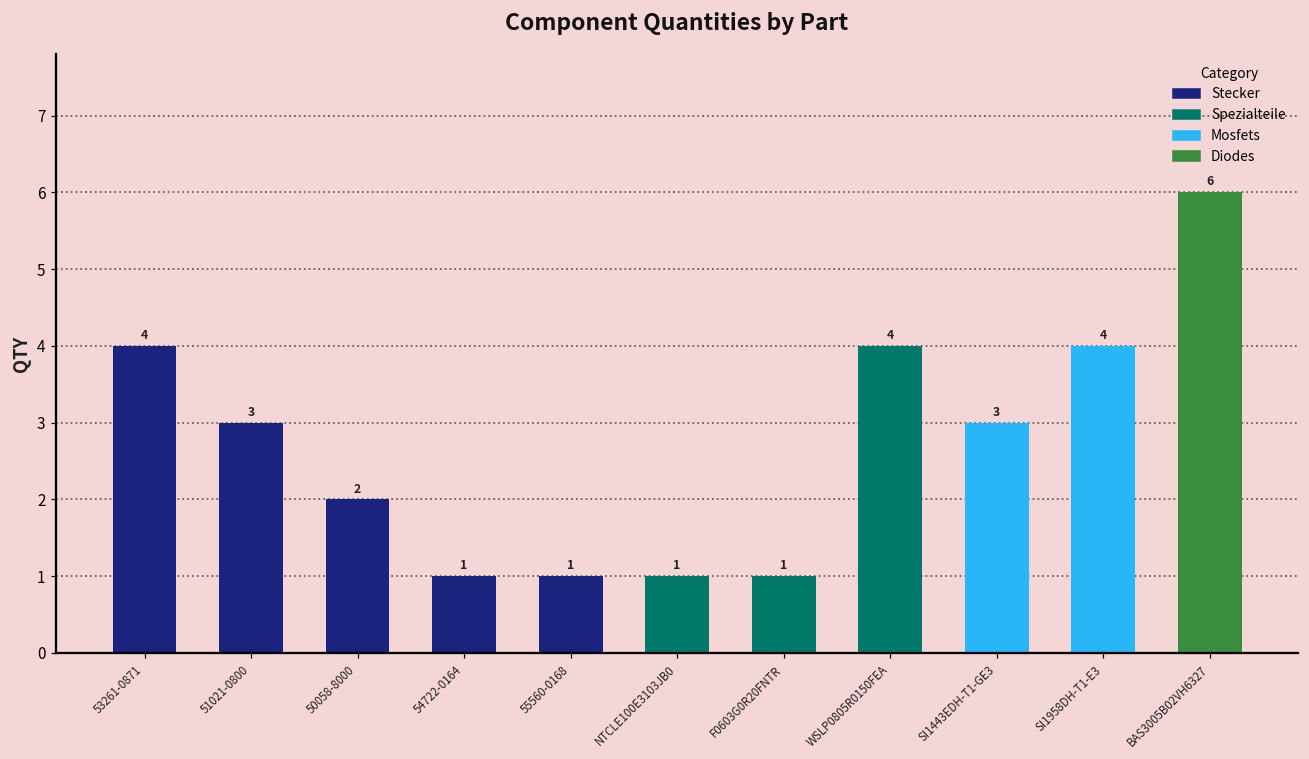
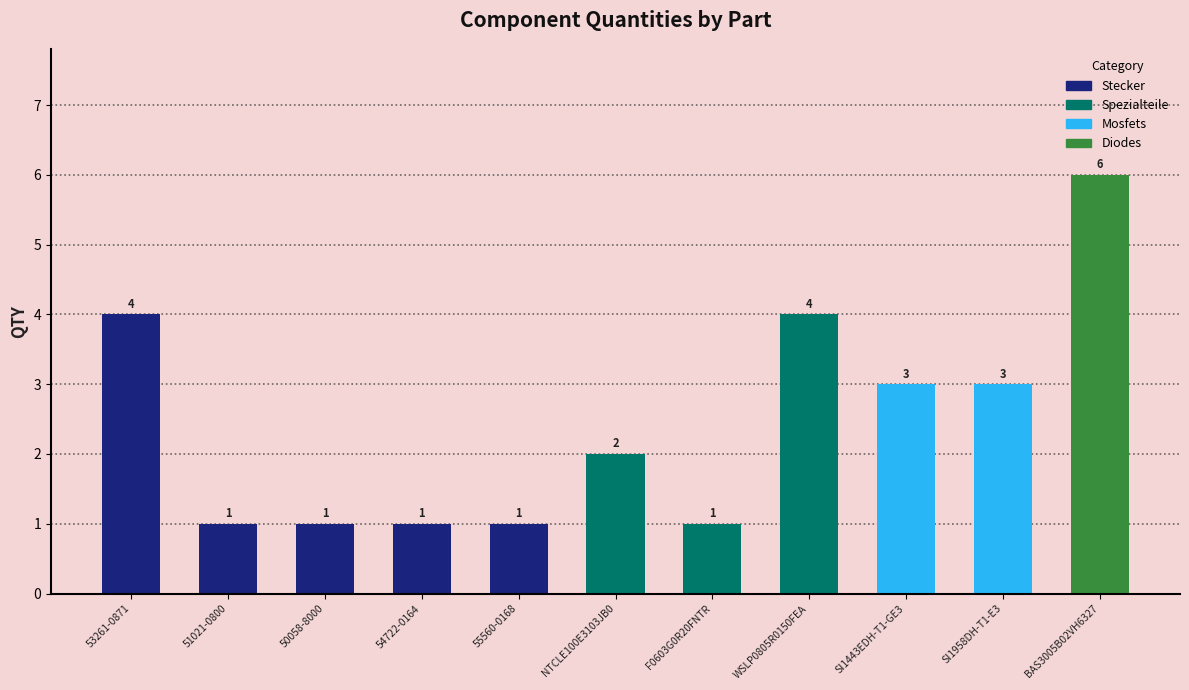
51021-0800: 3 -> 1
50058-8000: 2 -> 1
NTCLE100E3103JB0: 1 -> 2
SI1958DH-T1-E3: 4 -> 3
